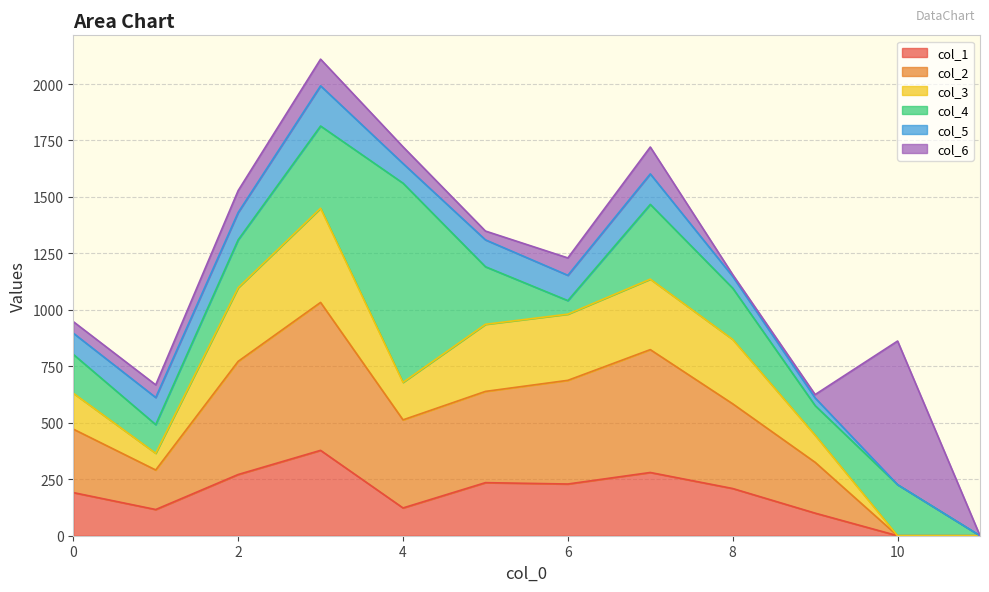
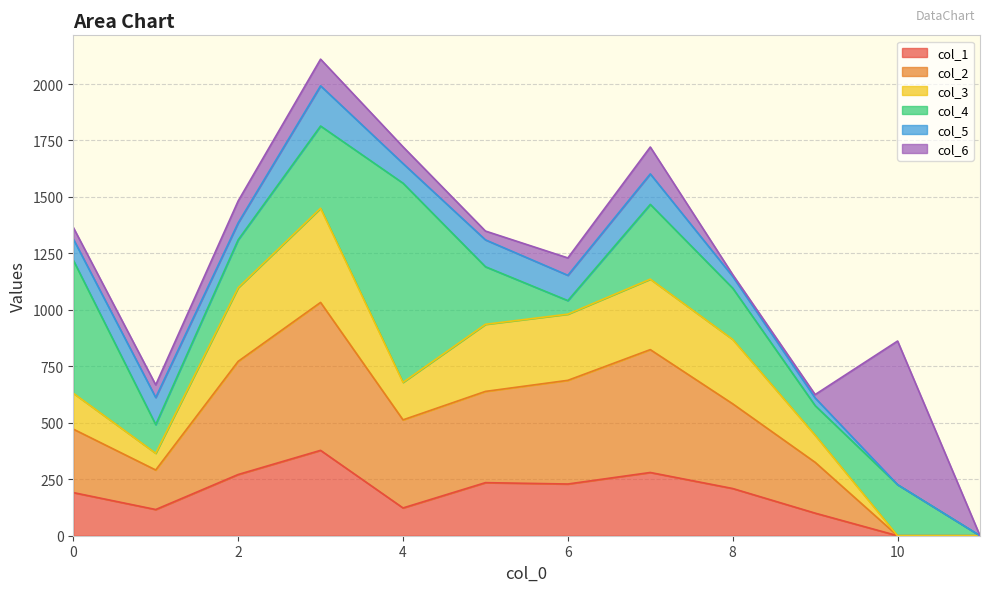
col_4, 0: 170 -> 590
col_5, 2: 120 -> 80
